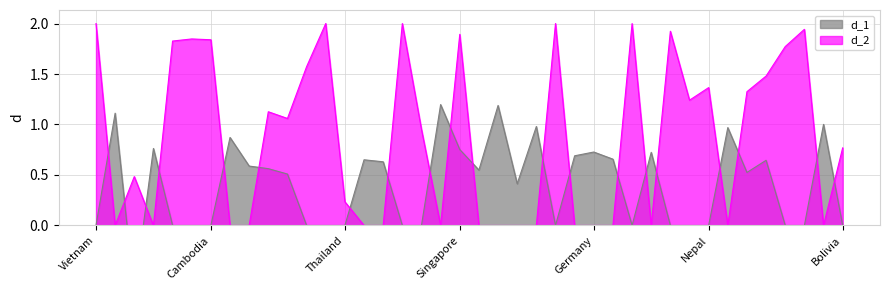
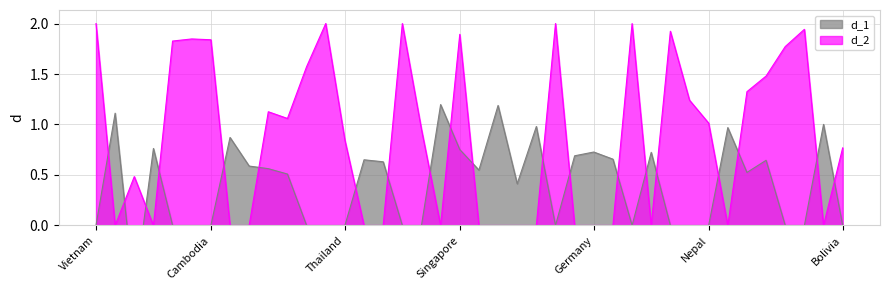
d_2, Thailand: 0.23 -> 0.85
d_2, Nepal: 1.37 -> 1.01
